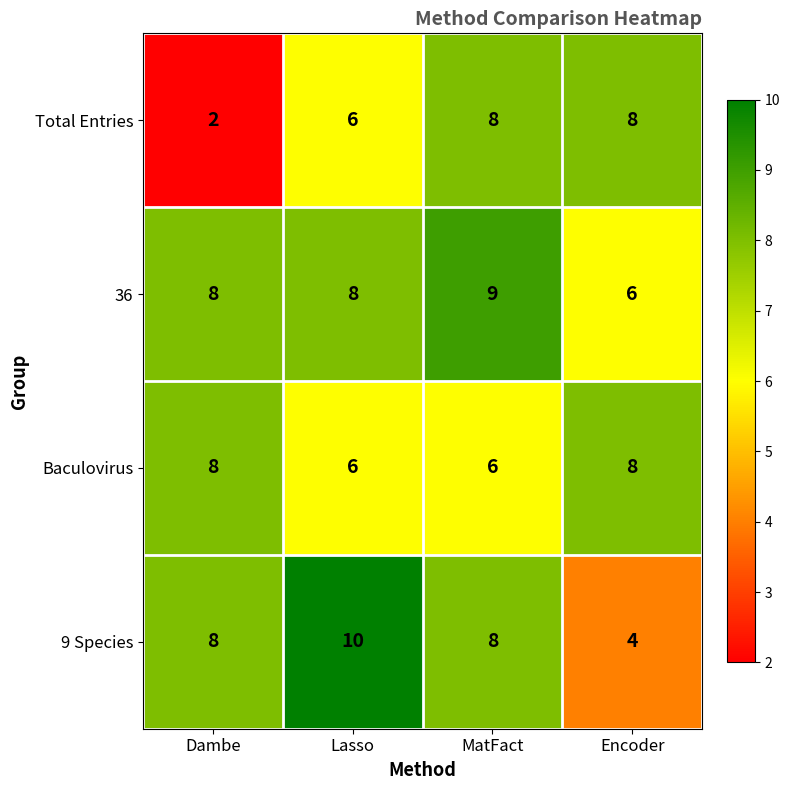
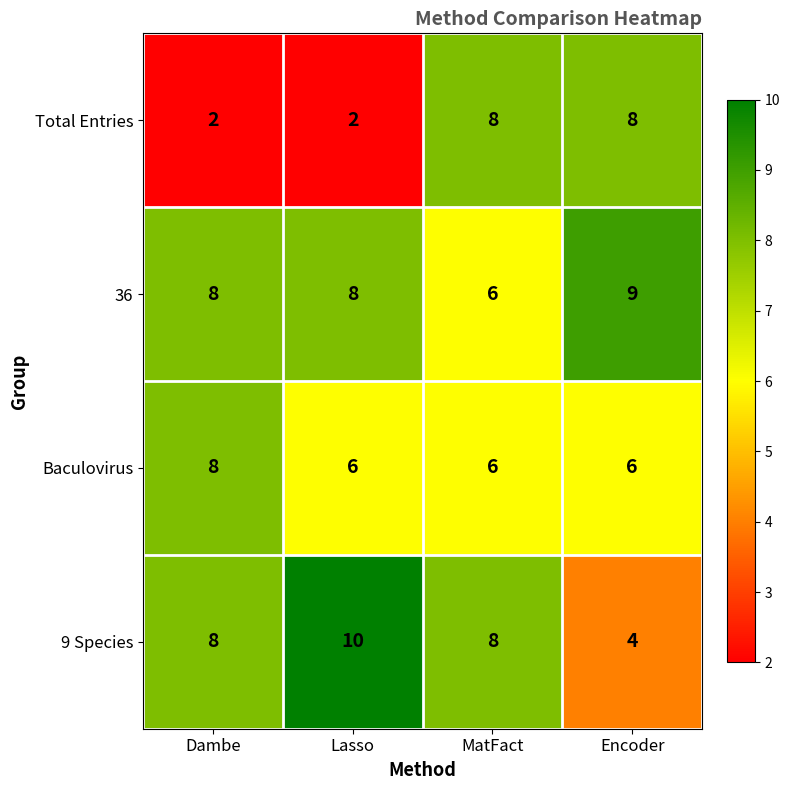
Total Entries, Lasso: 6 -> 2
36, MatFact: 9 -> 6
36, Encoder: 6 -> 9
Baculovirus, Encoder: 8 -> 6
